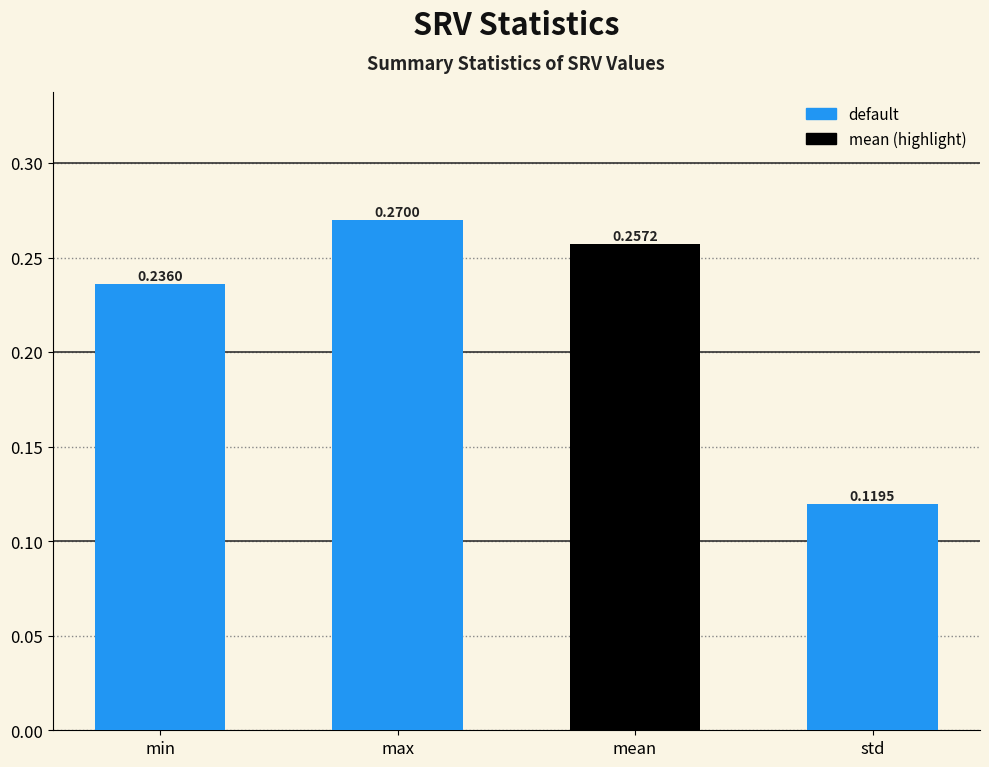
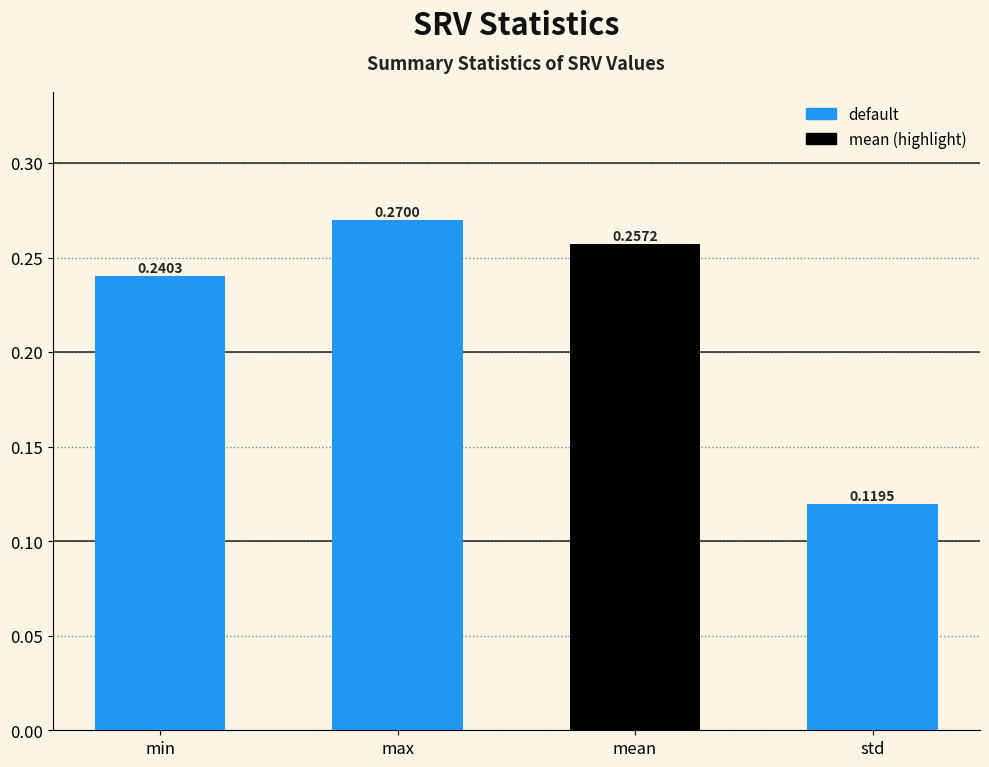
min: 0.2360 -> 0.2403
